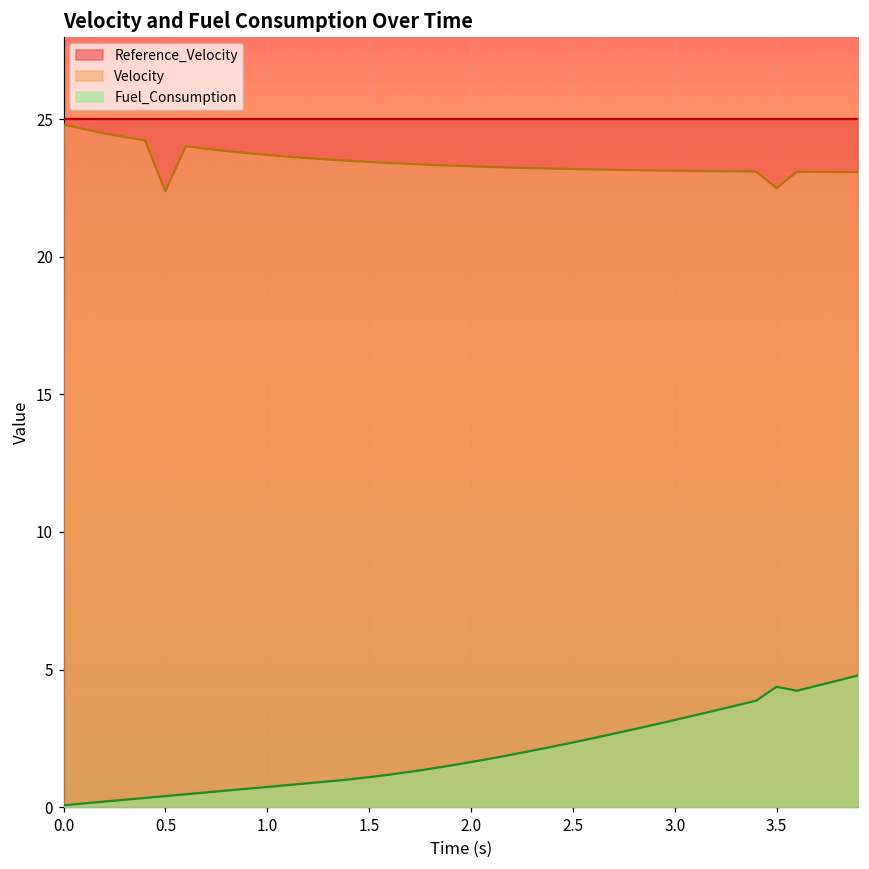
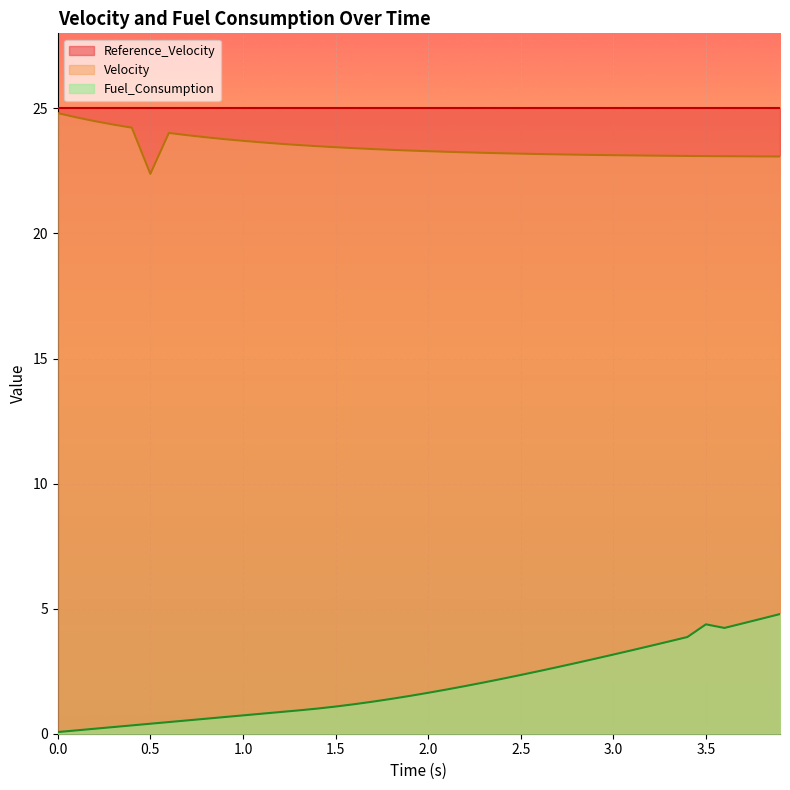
Velocity, 3.5: 22.5 -> 23.1
